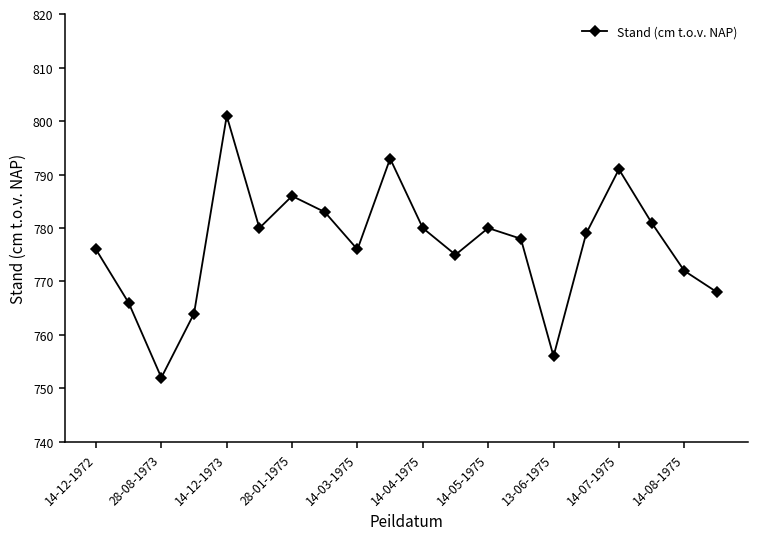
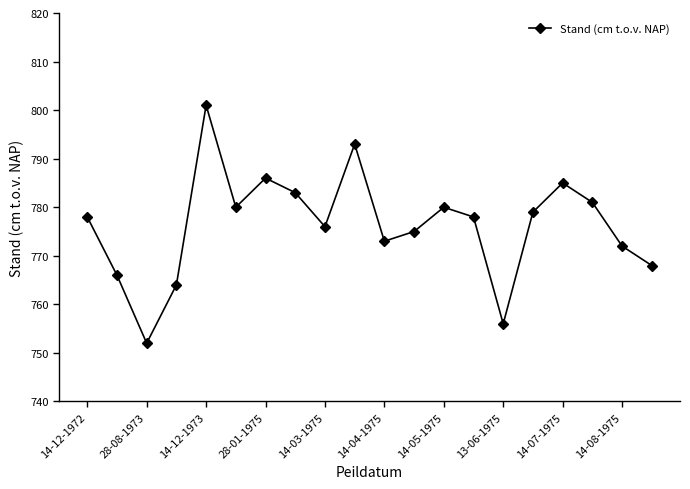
14-12-1972: 776 -> 778
14-04-1975: 780 -> 773
14-07-1975: 791 -> 785
